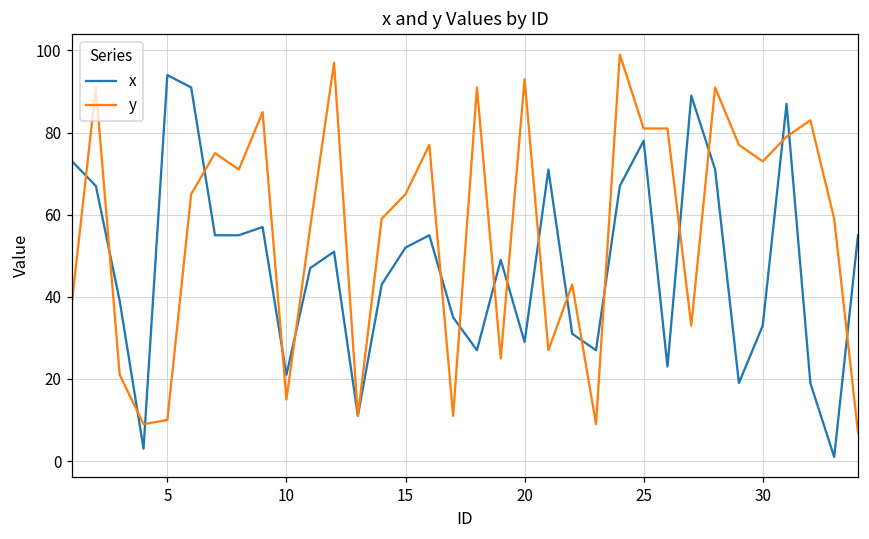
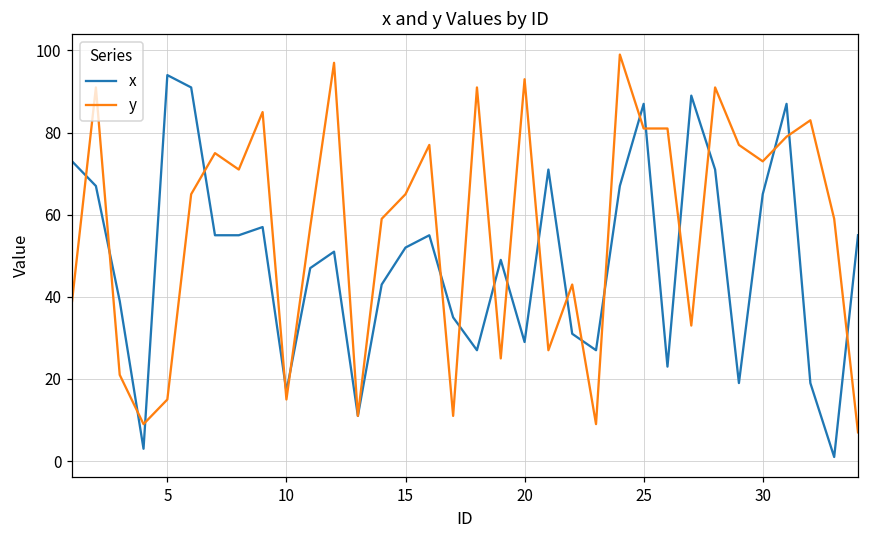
y, 5: 10 -> 15
x, 10: 21 -> 17
x, 25: 78 -> 87
x, 30: 33 -> 65
